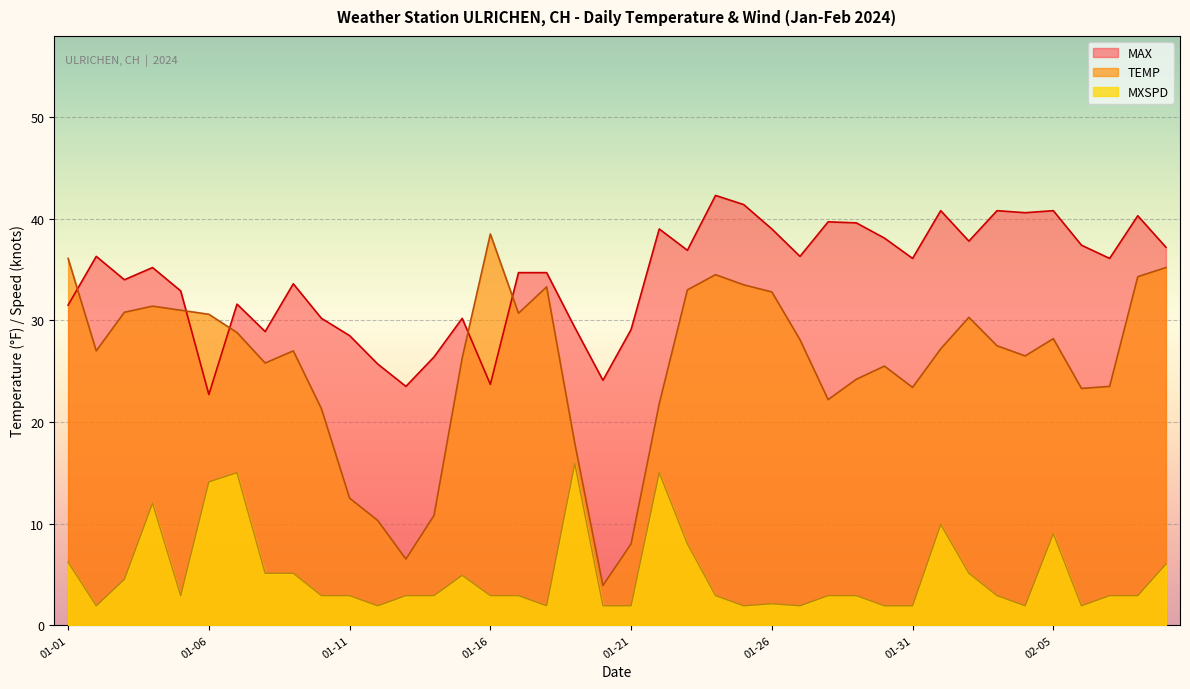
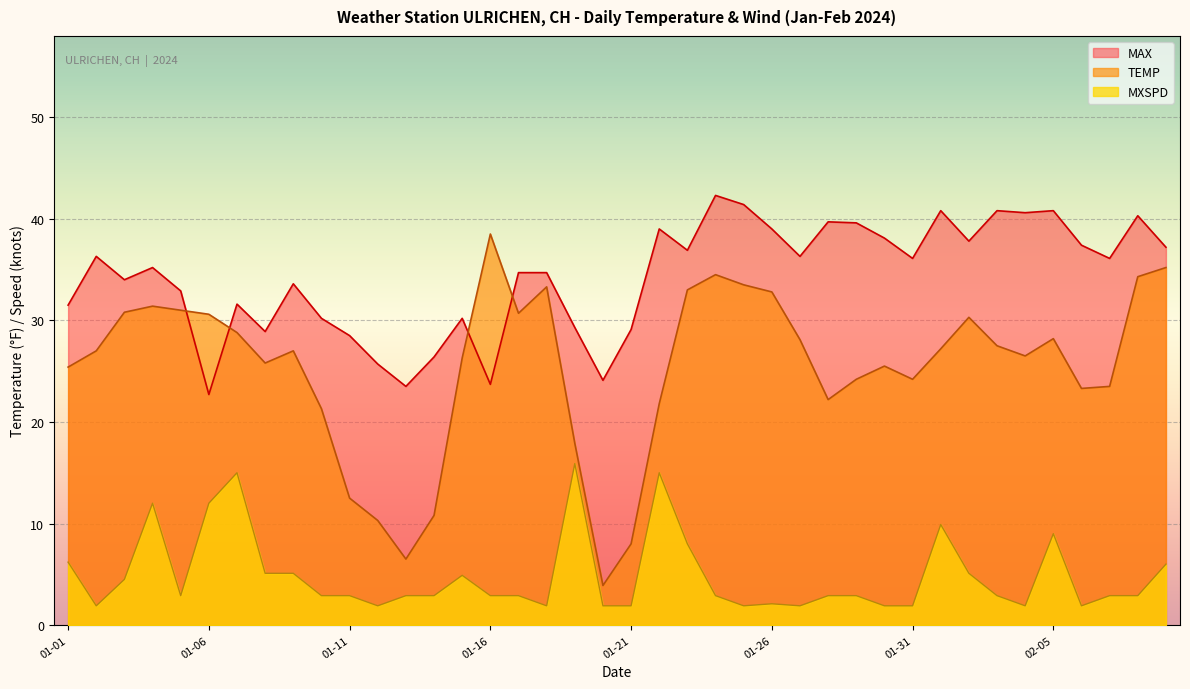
TEMP, 01-01: 36.1 -> 25.4
MXSPD, 01-06: 14.1 -> 12.0
TEMP, 01-31: 23.4 -> 24.2
